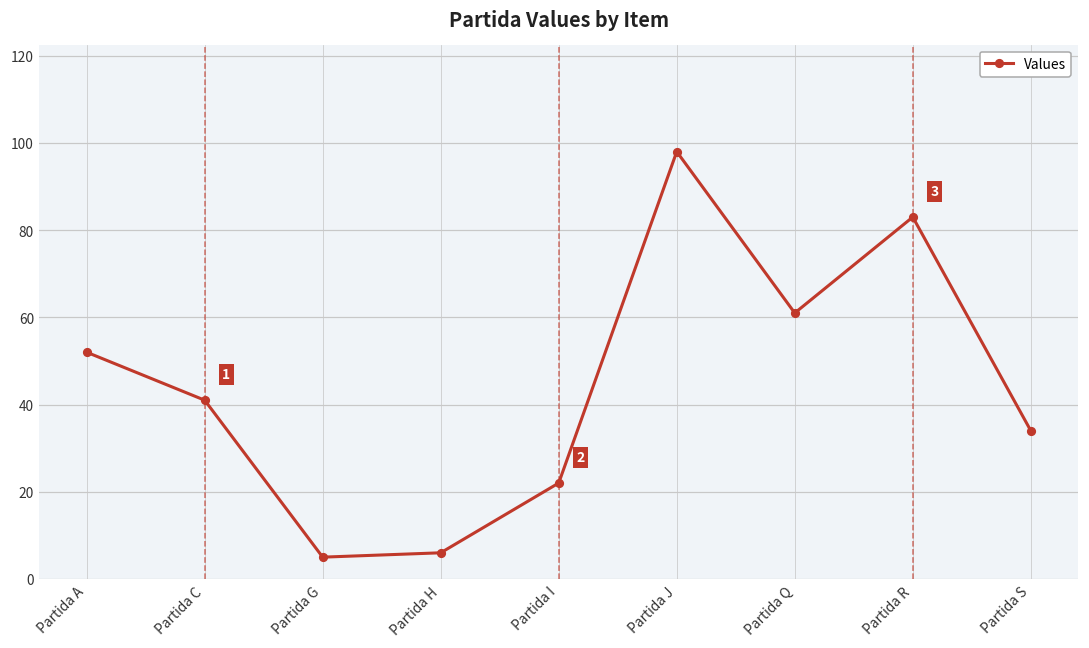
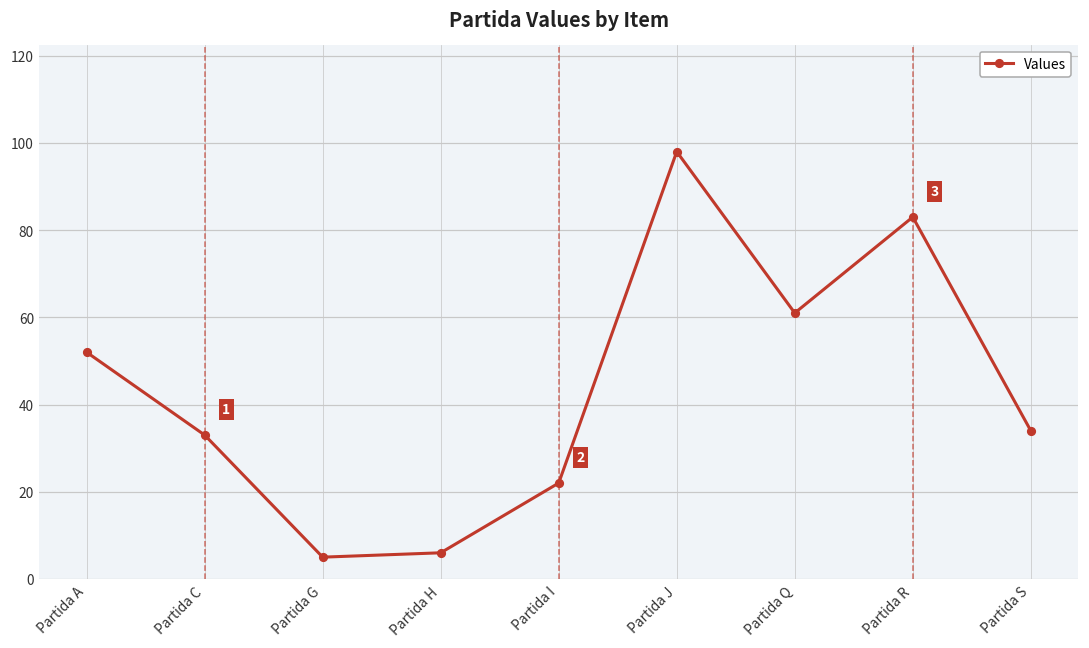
Partida C: 41 -> 33
